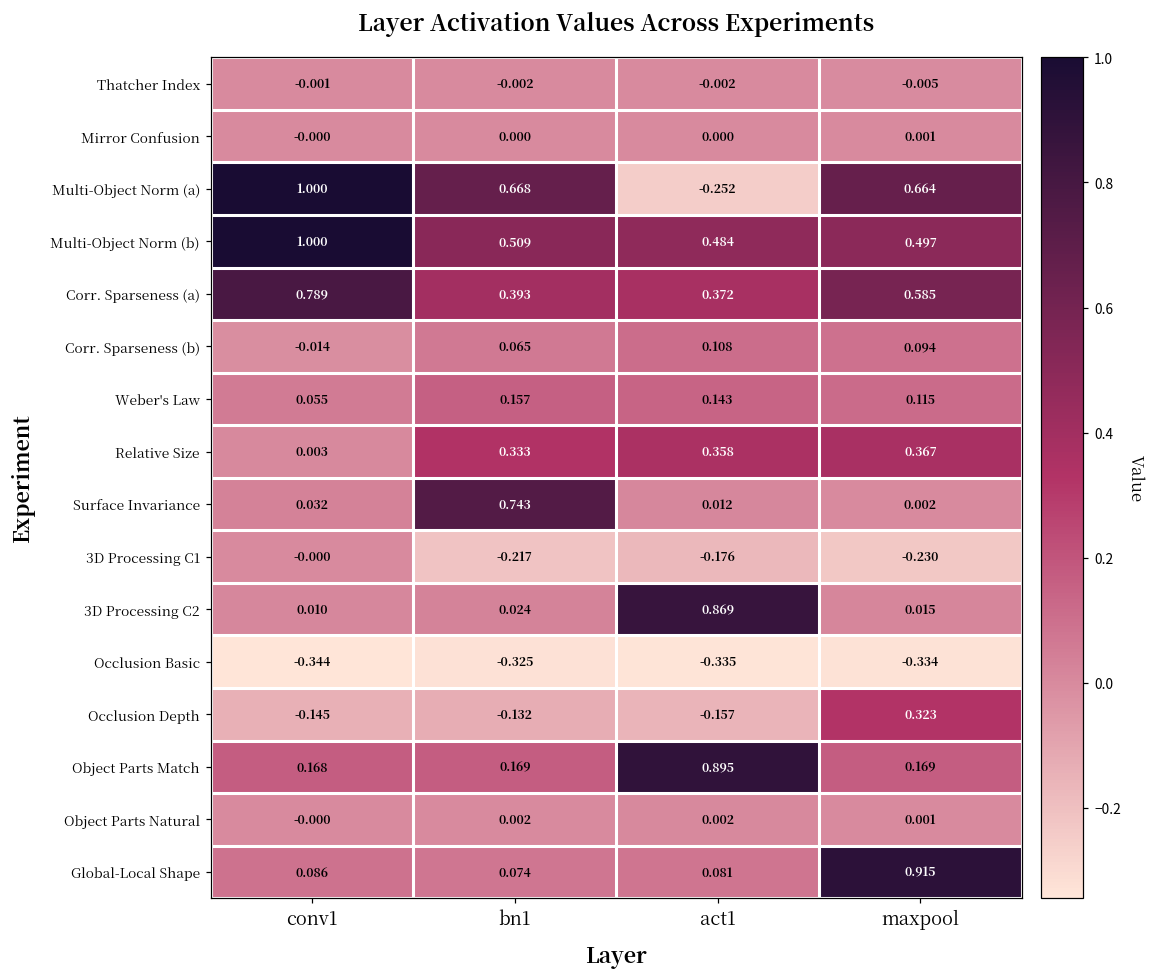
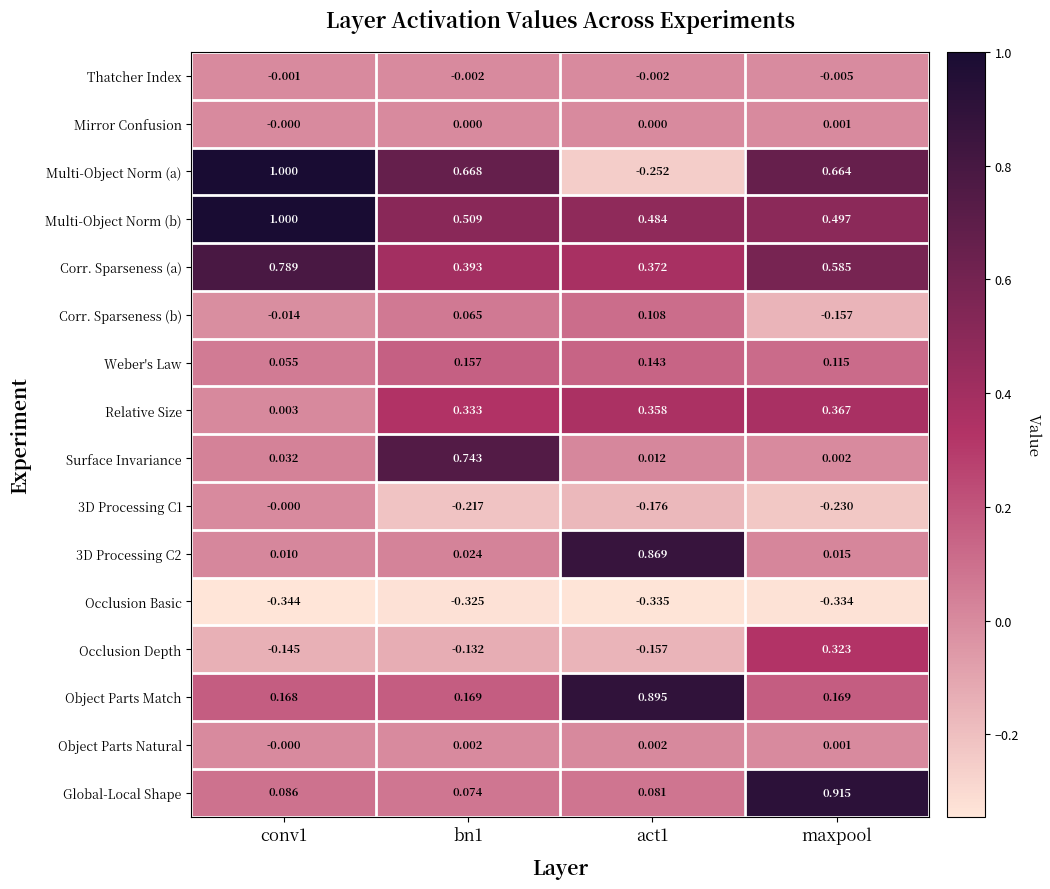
Corr. Sparseness (b), maxpool: 0.094 -> -0.157
